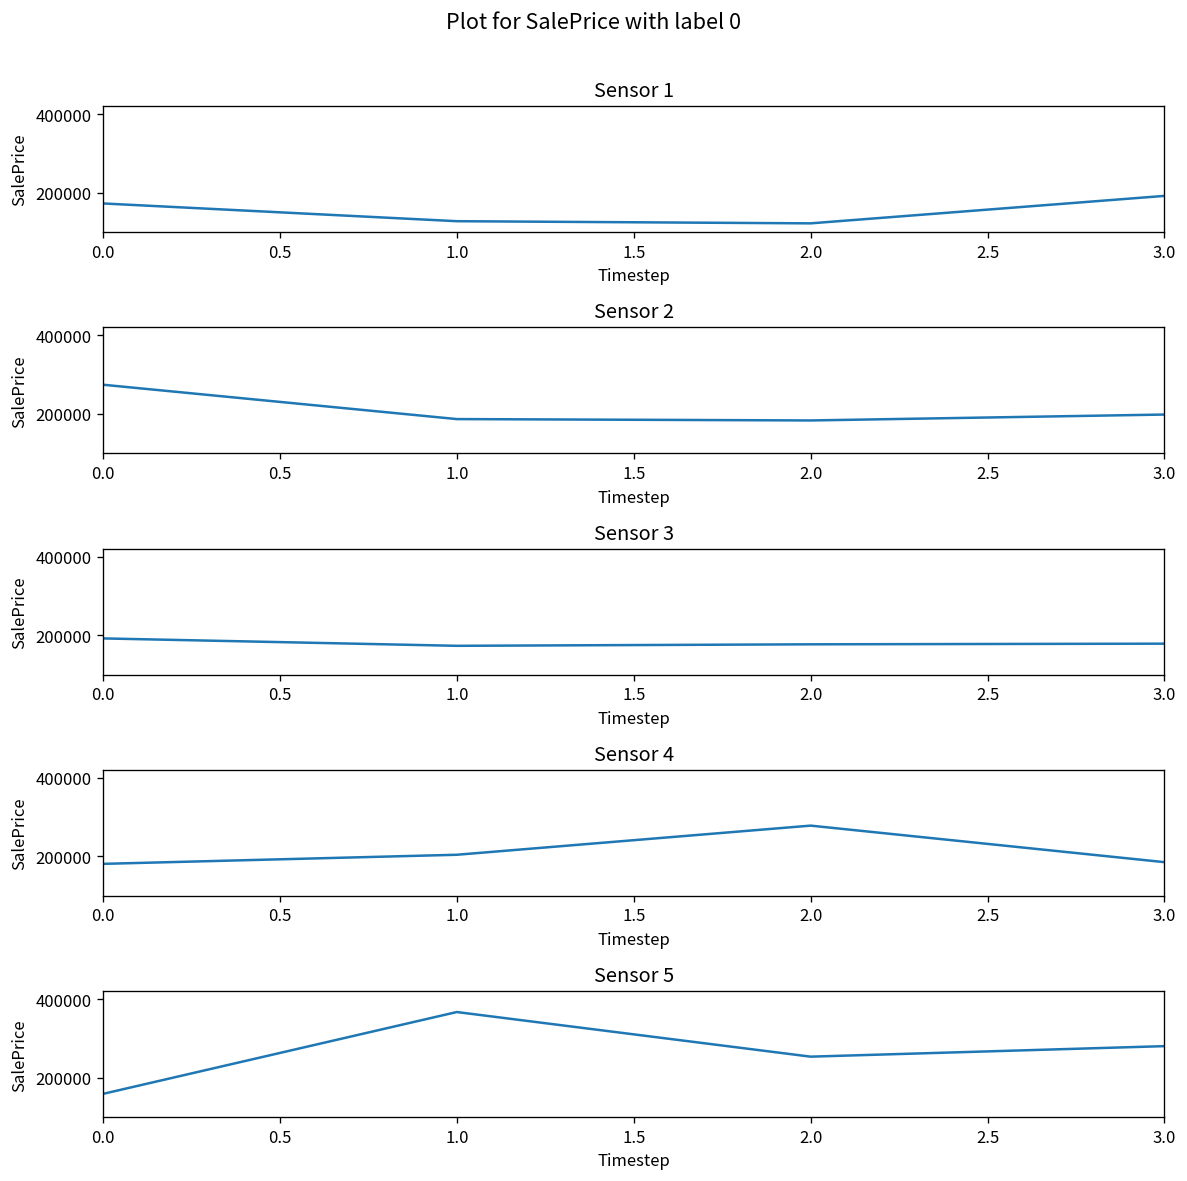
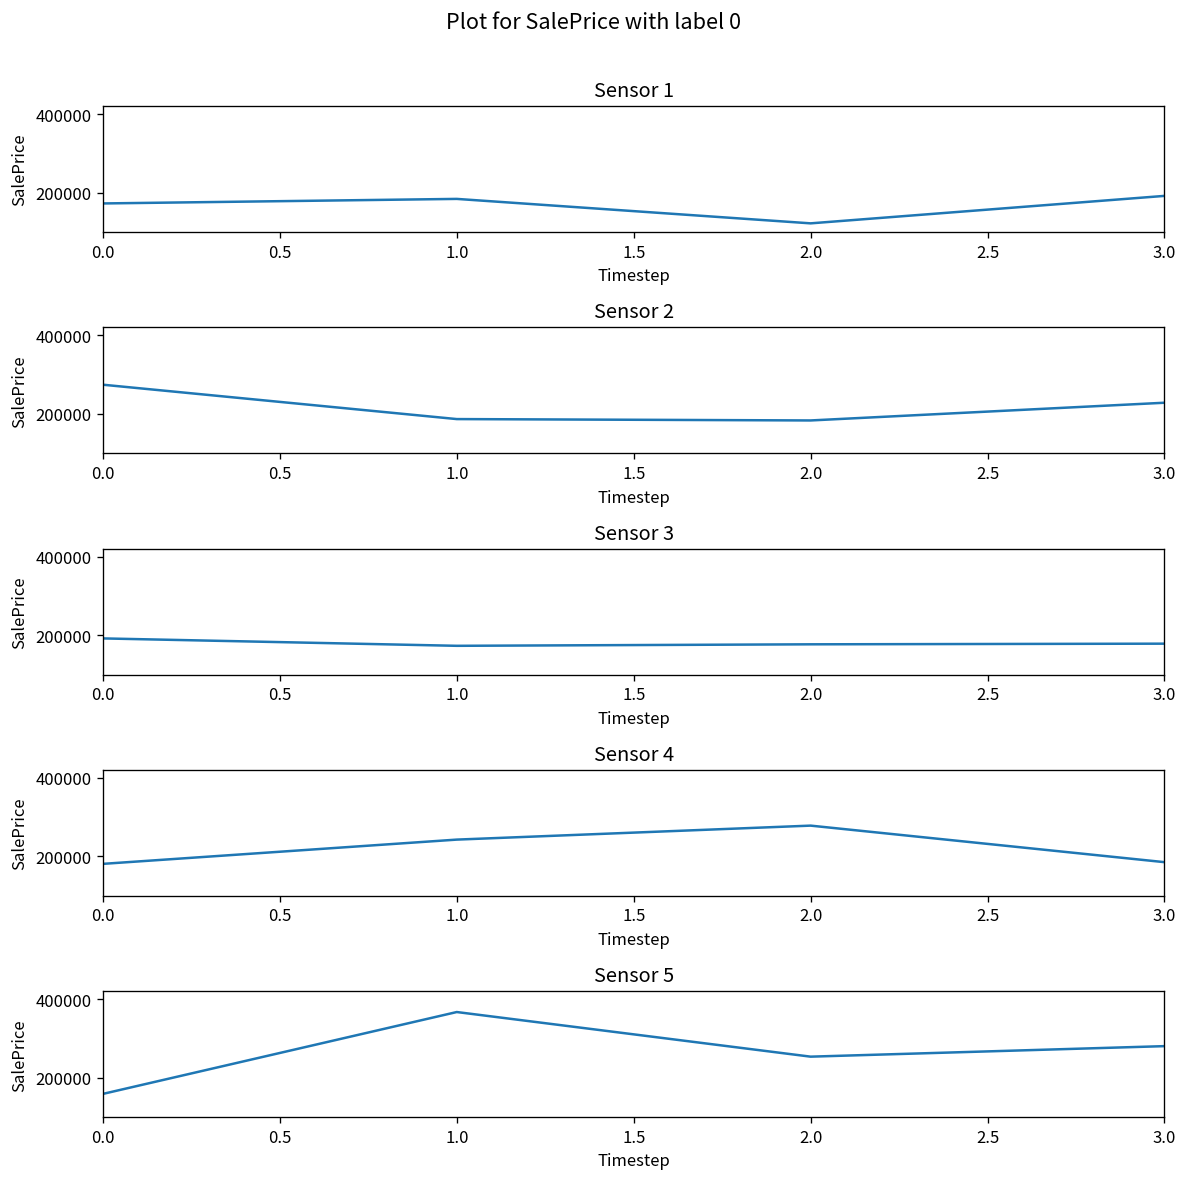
Sensor 1, 1.0: 130000 -> 180000
Sensor 2, 3.0: 200000 -> 230000
Sensor 4, 1.0: 200000 -> 240000
